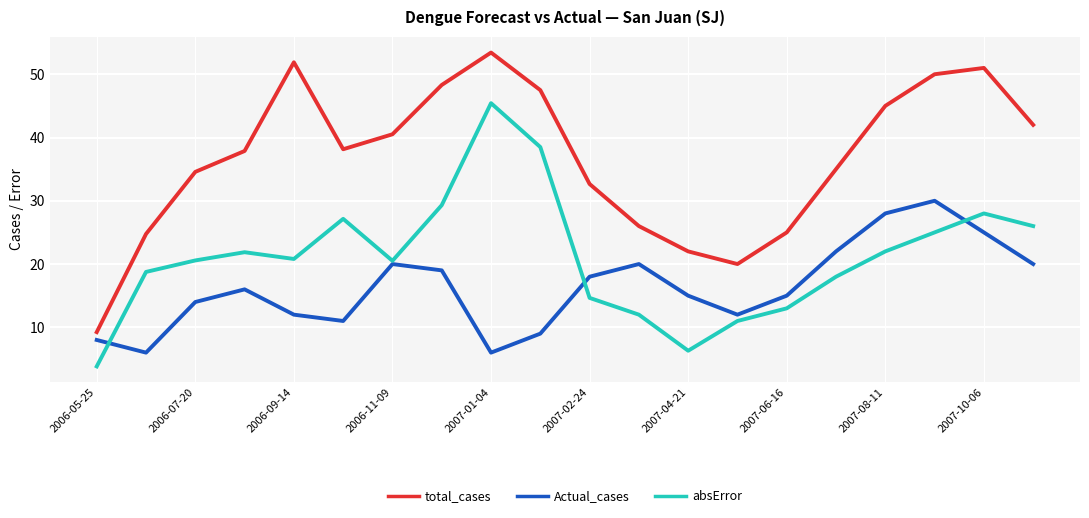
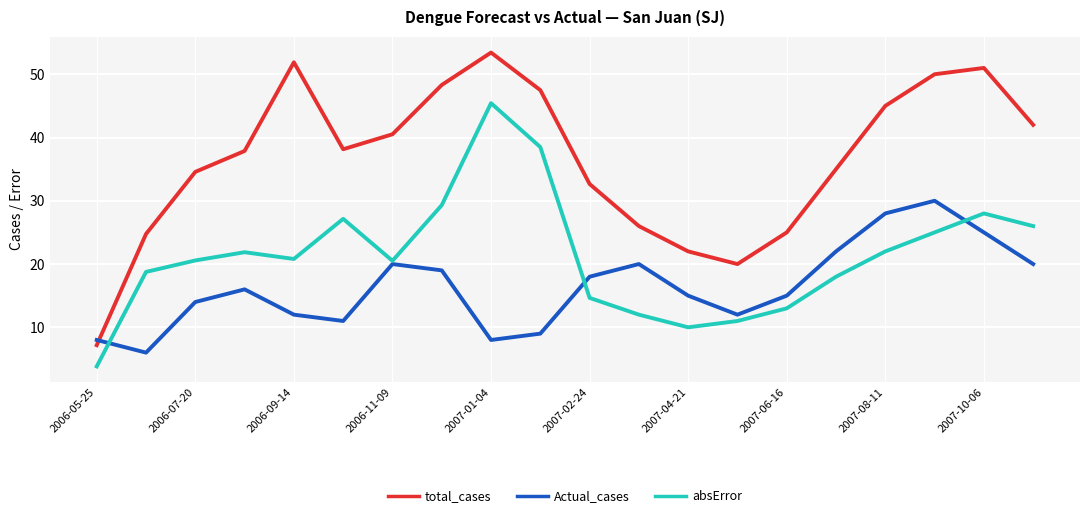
total_cases, 2006-05-25: 9 -> 7
Actual_cases, 2007-01-04: 6 -> 8
absError, 2007-04-21: 6 -> 10
